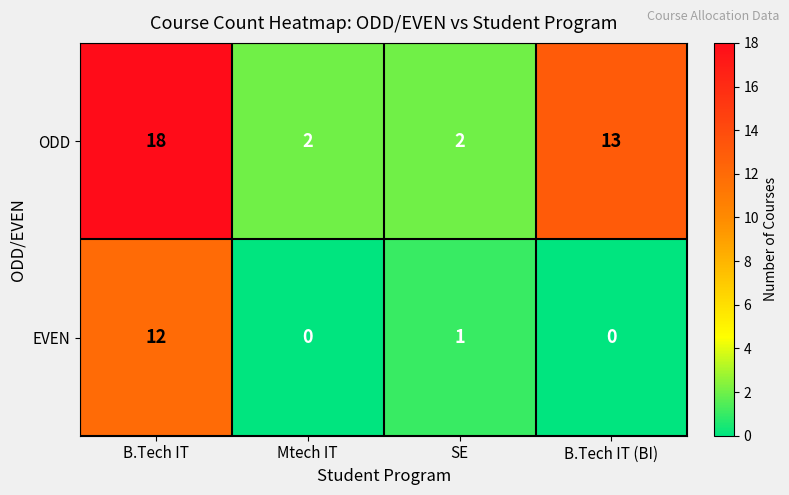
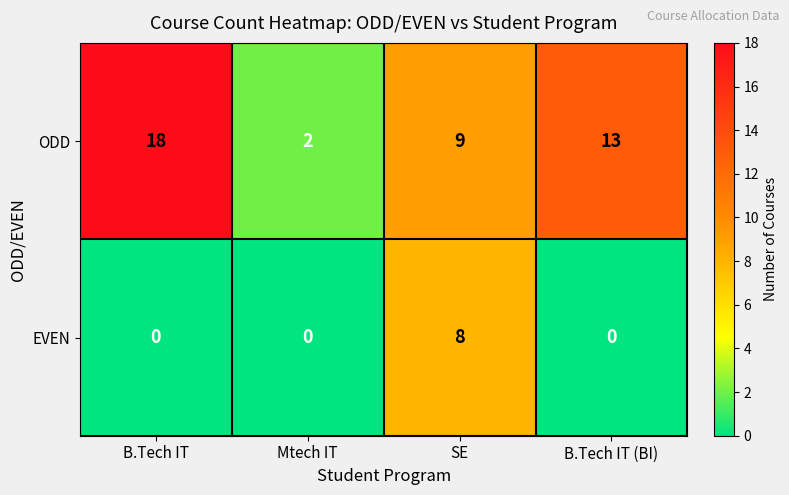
ODD, SE: 2 -> 9
EVEN, B.Tech IT: 12 -> 0
EVEN, SE: 1 -> 8
